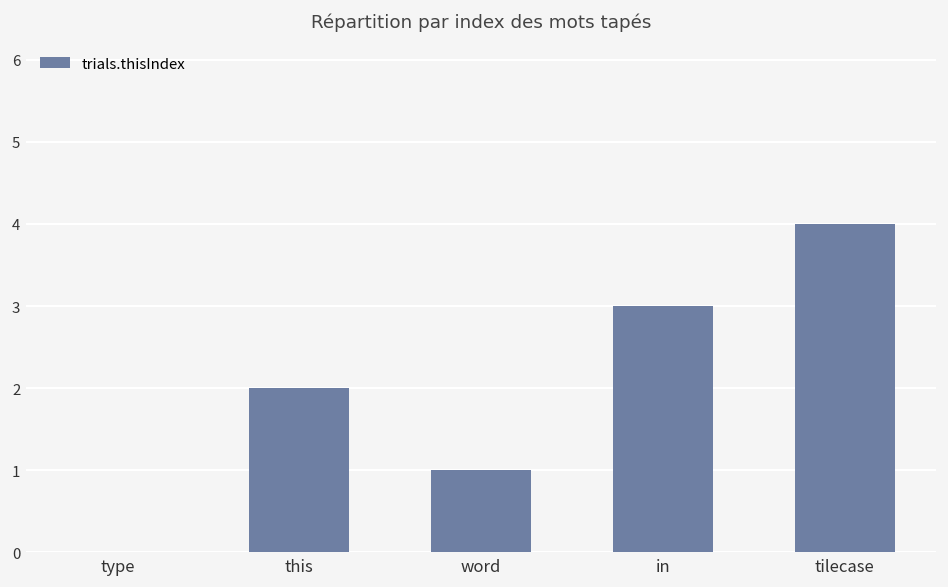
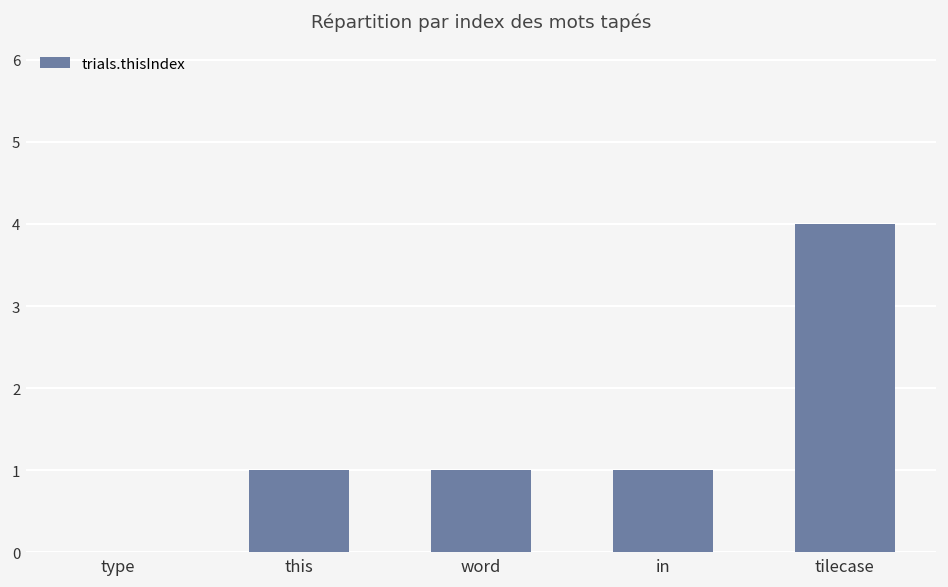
this: 2 -> 1
in: 3 -> 1
